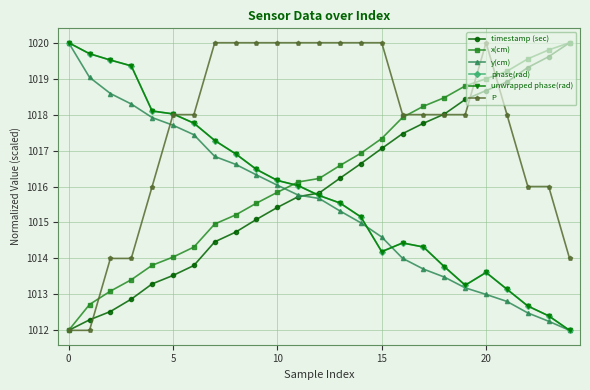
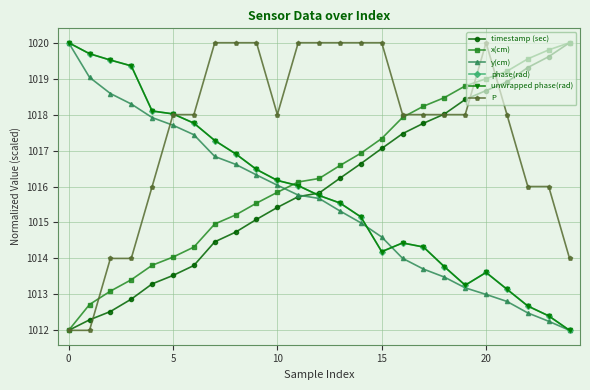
P, 10: 1020.0 -> 1018.0
